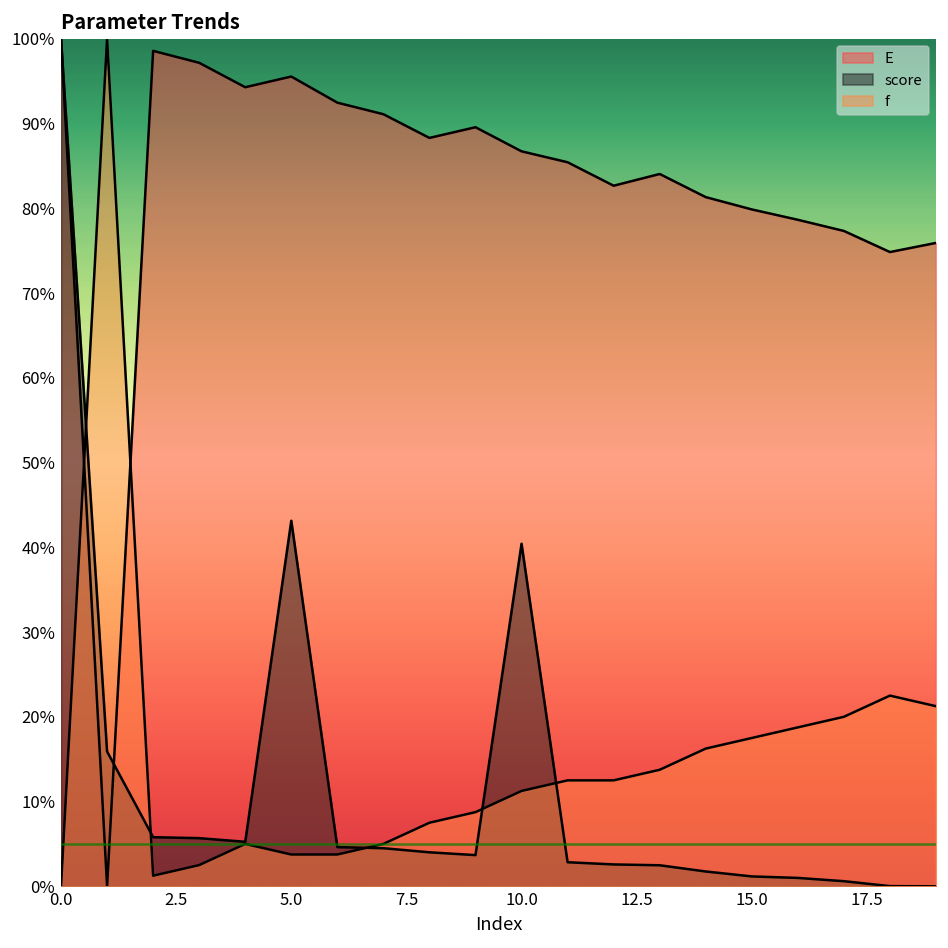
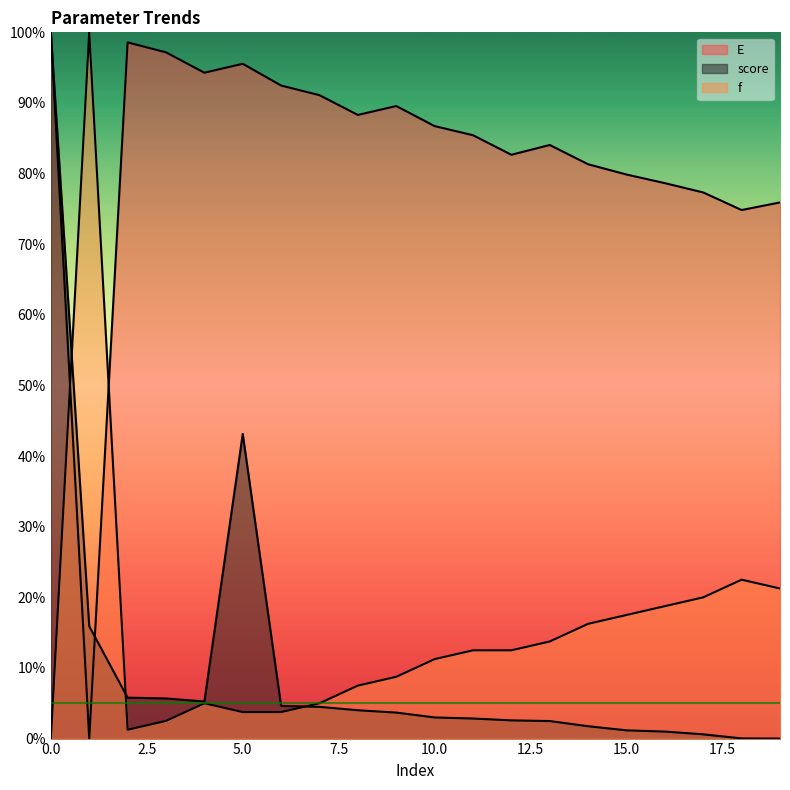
score, 10.0: 40% -> 3%
